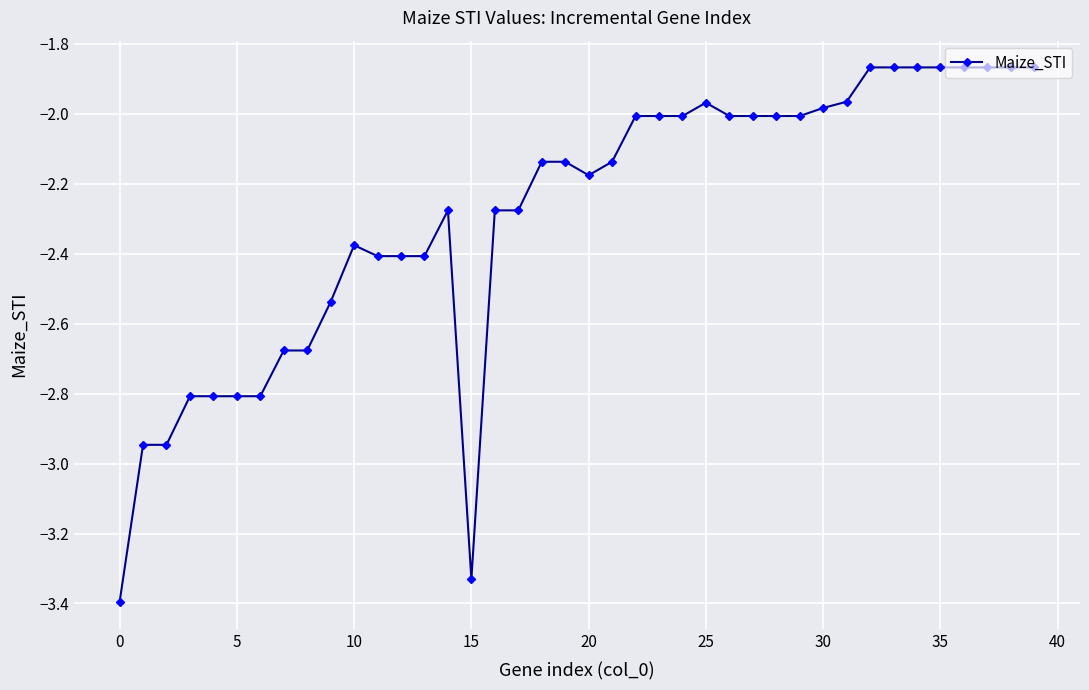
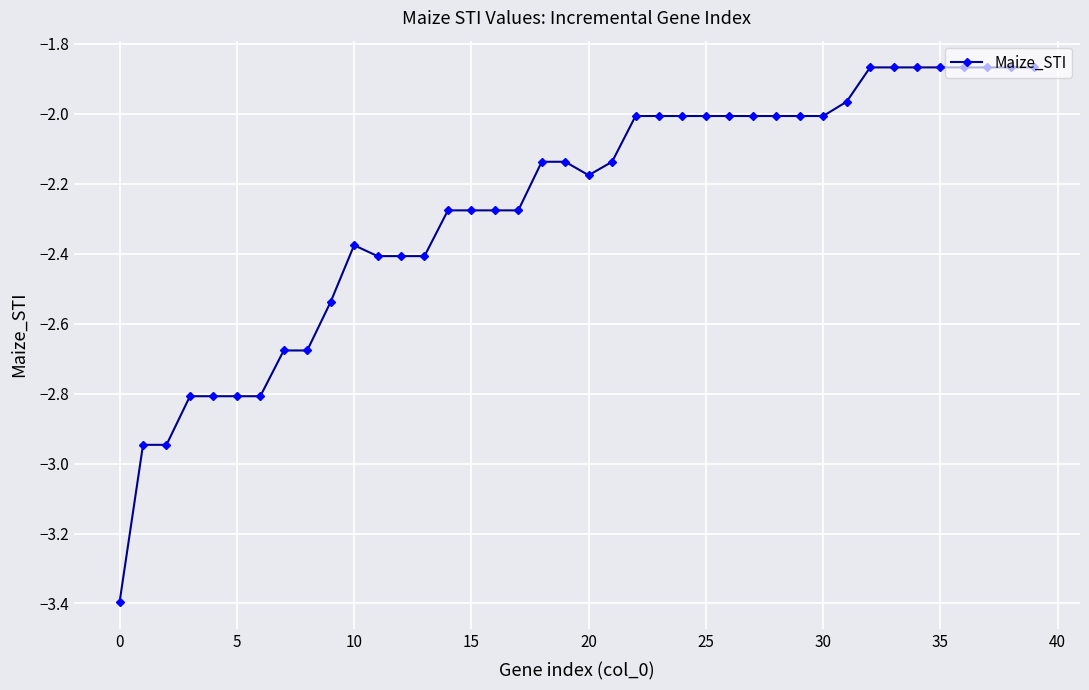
15: -3.33 -> -2.28
25: -1.97 -> -2.01
30: -1.98 -> -2.01
